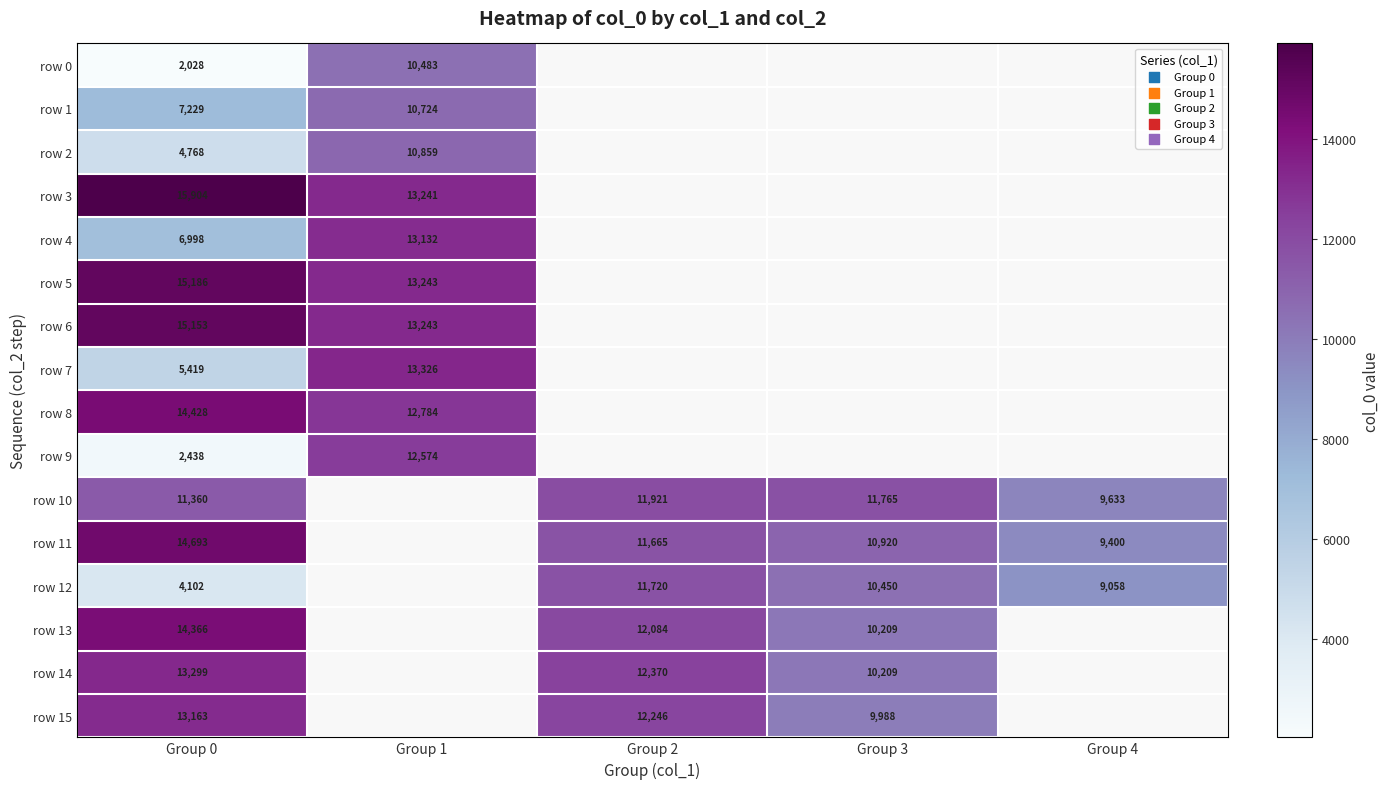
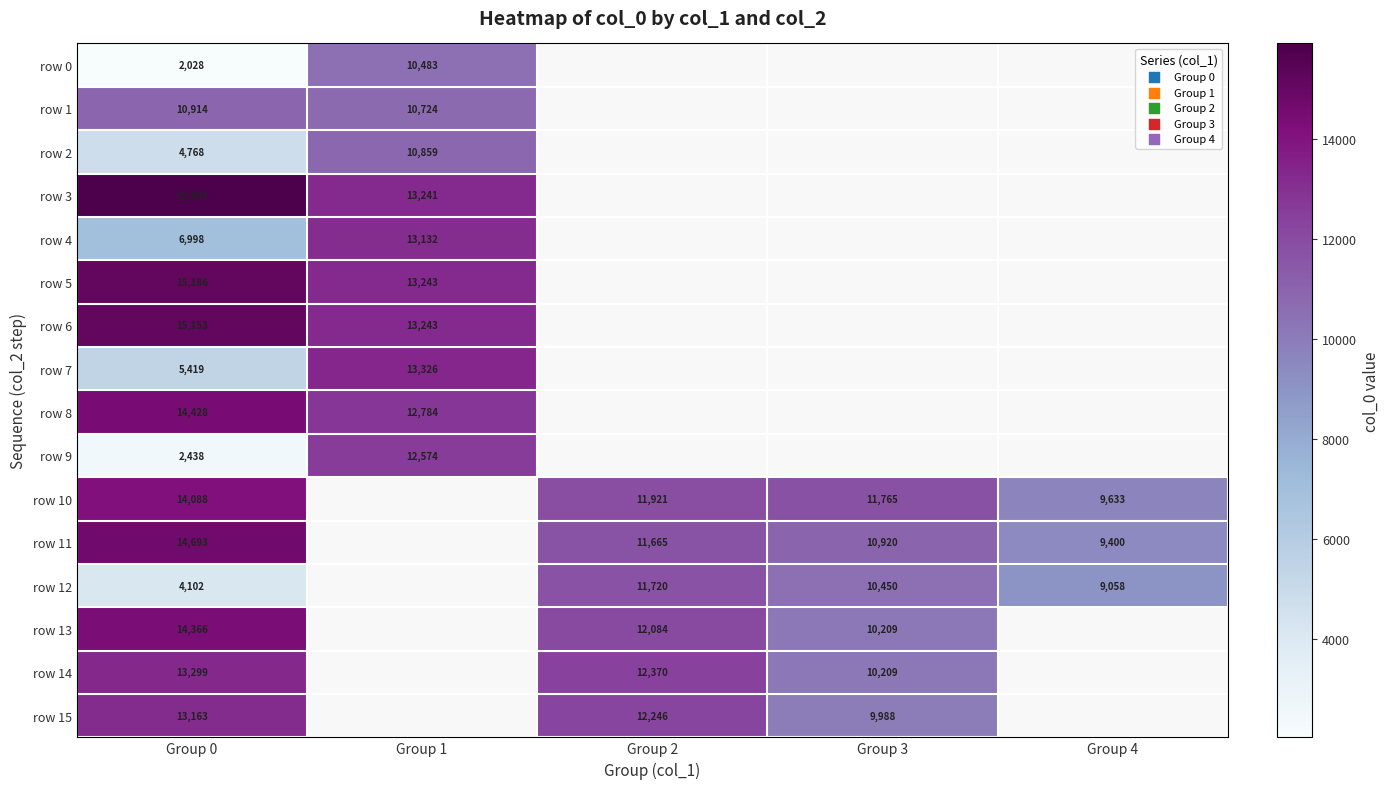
row 1, Group 0: 7,229 -> 10,914
row 10, Group 0: 11,360 -> 14,088
